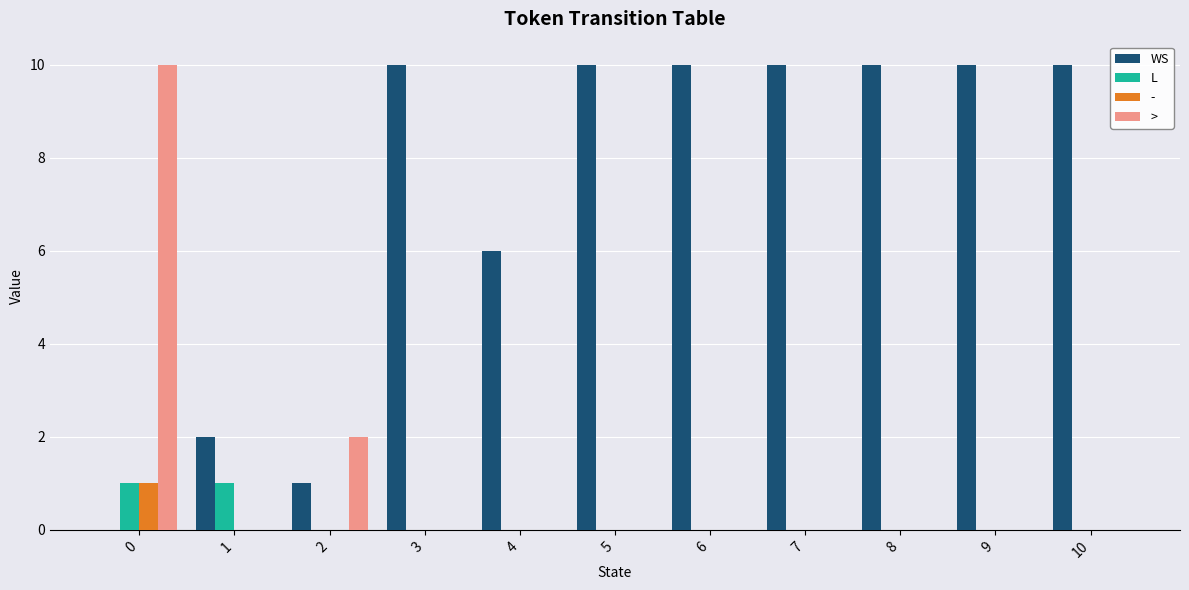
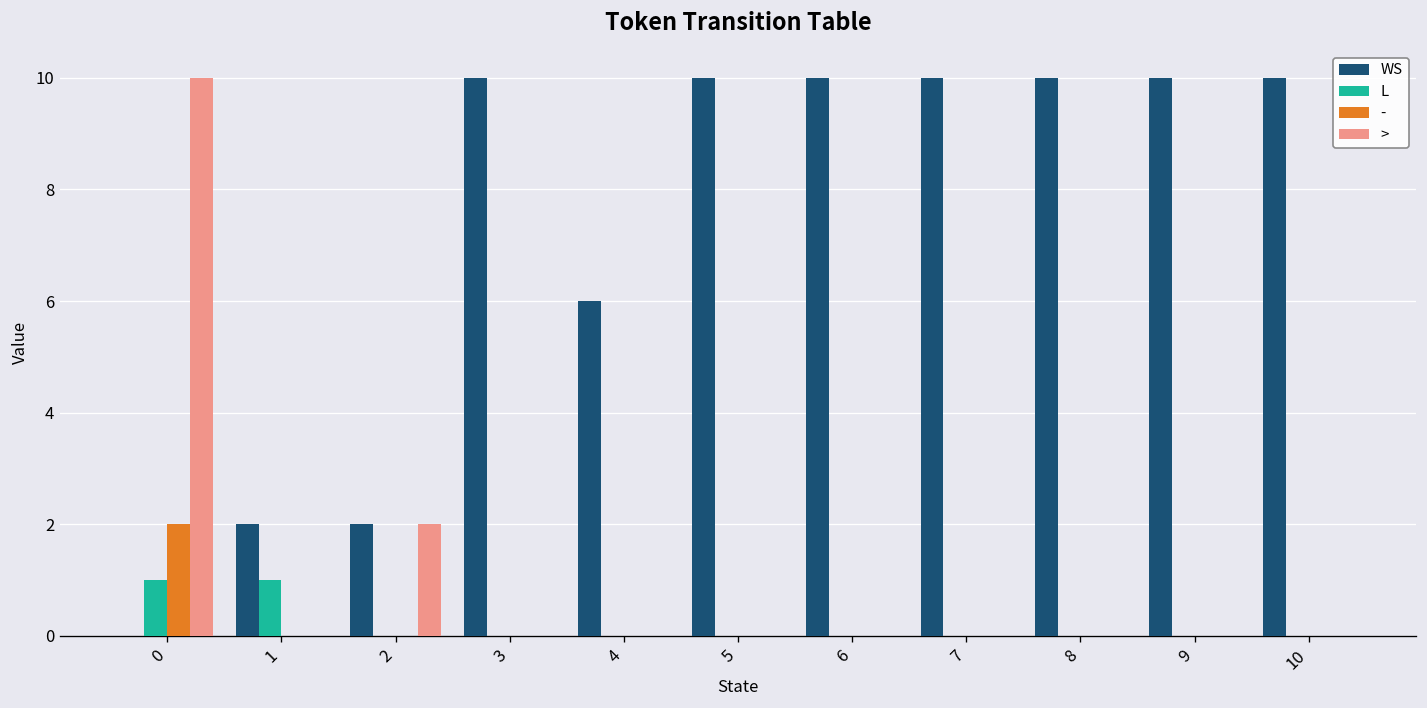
-, 0: 1 -> 2
WS, 2: 1 -> 2
